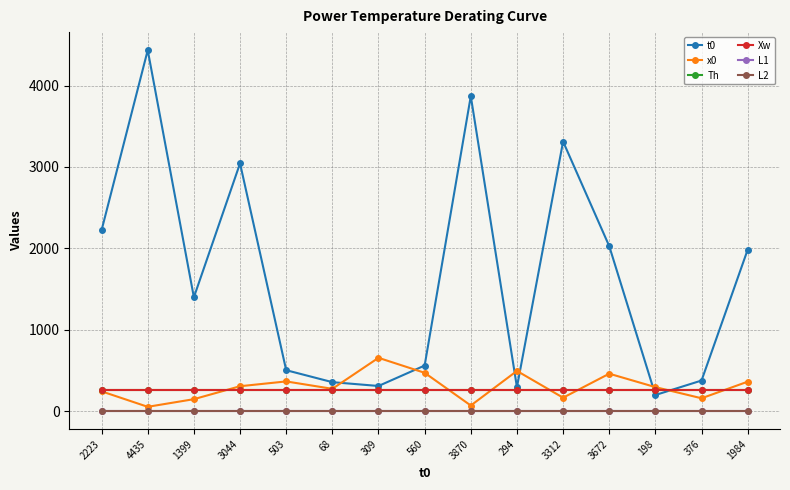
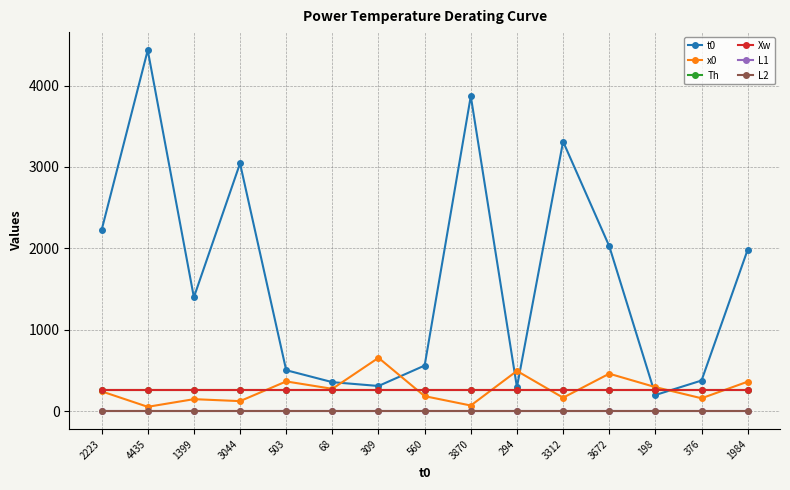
x0, 3044: 300 -> 100
x0, 560: 500 -> 200
